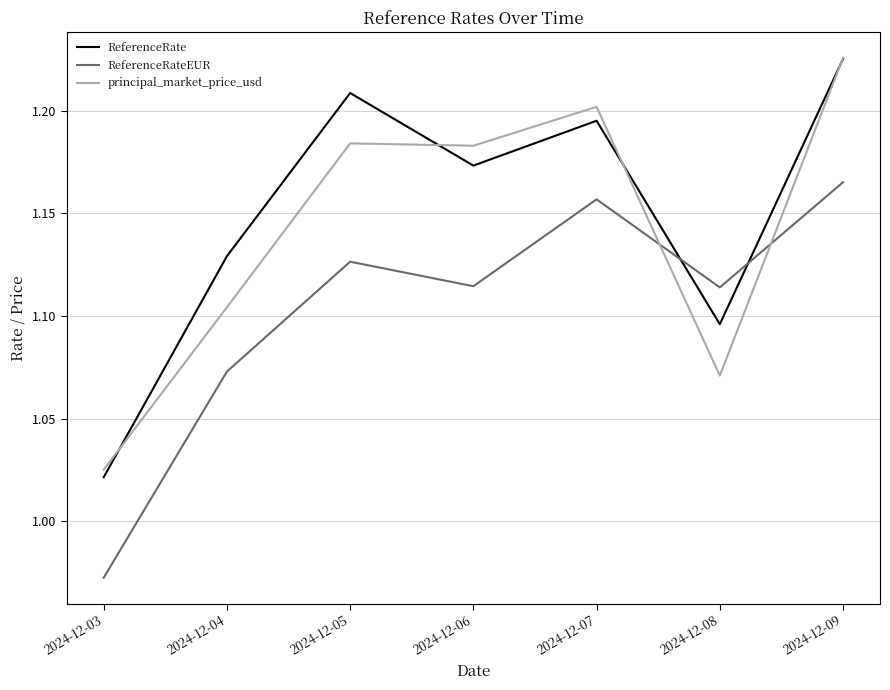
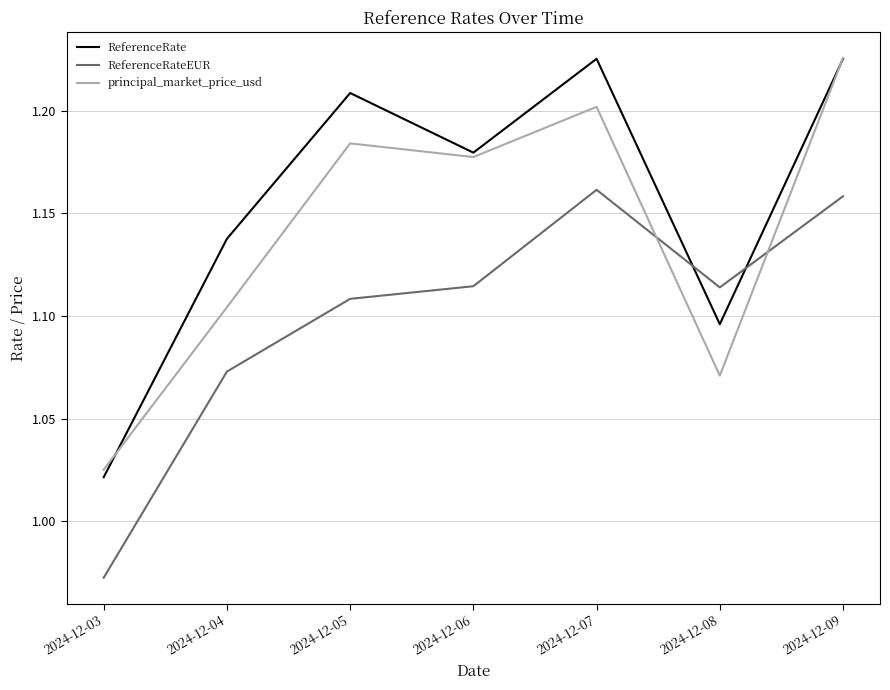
ReferenceRate, 2024-12-04: 1.129 -> 1.138
ReferenceRateEUR, 2024-12-05: 1.126 -> 1.108
ReferenceRate, 2024-12-06: 1.173 -> 1.180
principal_market_price_usd, 2024-12-06: 1.183 -> 1.177
ReferenceRate, 2024-12-07: 1.195 -> 1.225
ReferenceRateEUR, 2024-12-07: 1.157 -> 1.162
ReferenceRateEUR, 2024-12-09: 1.165 -> 1.158
